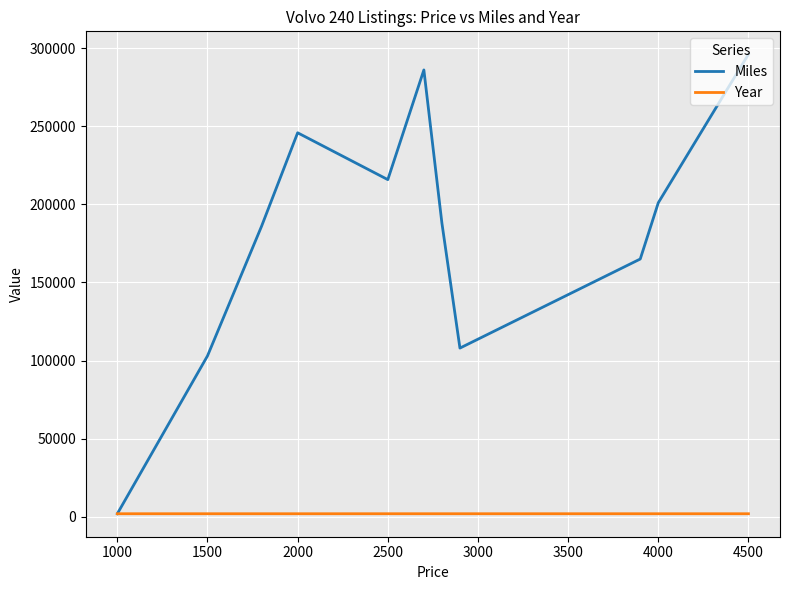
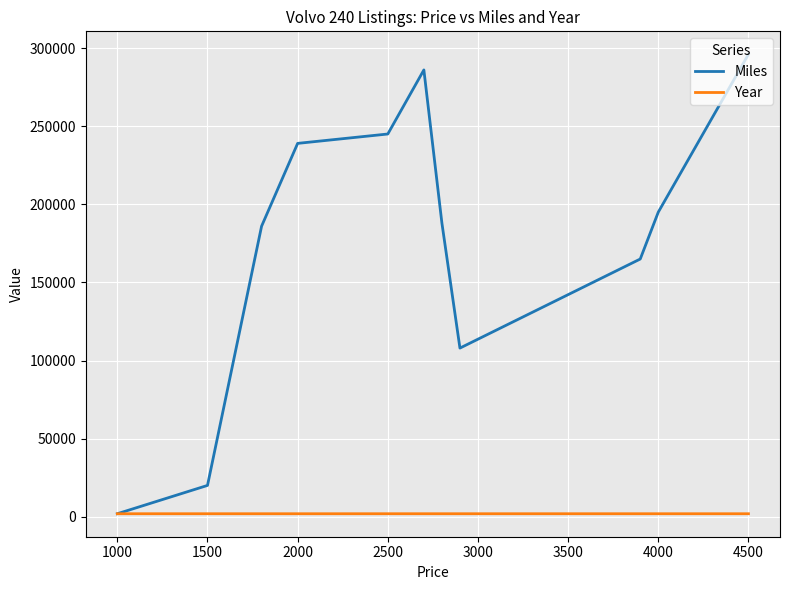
Miles, 1500: 103000 -> 20000
Miles, 2000: 246000 -> 239000
Miles, 2500: 216000 -> 245000
Miles, 4000: 201000 -> 195000
